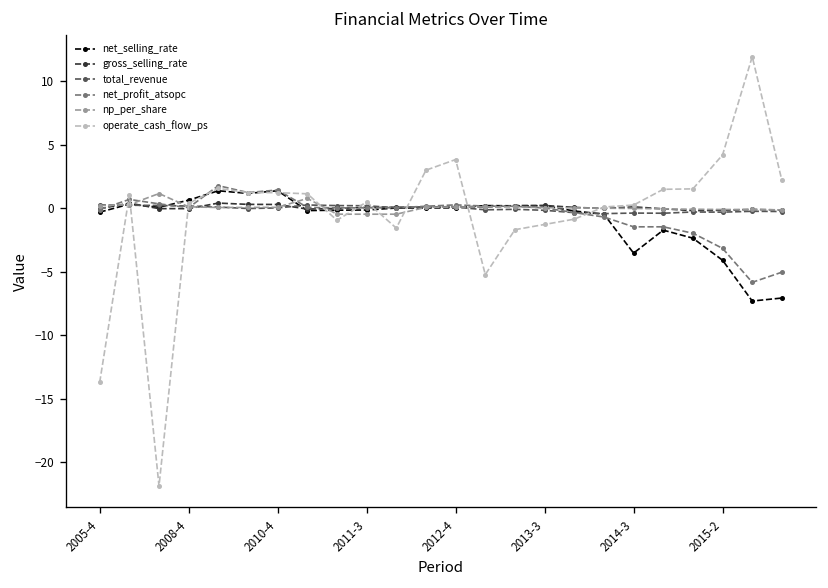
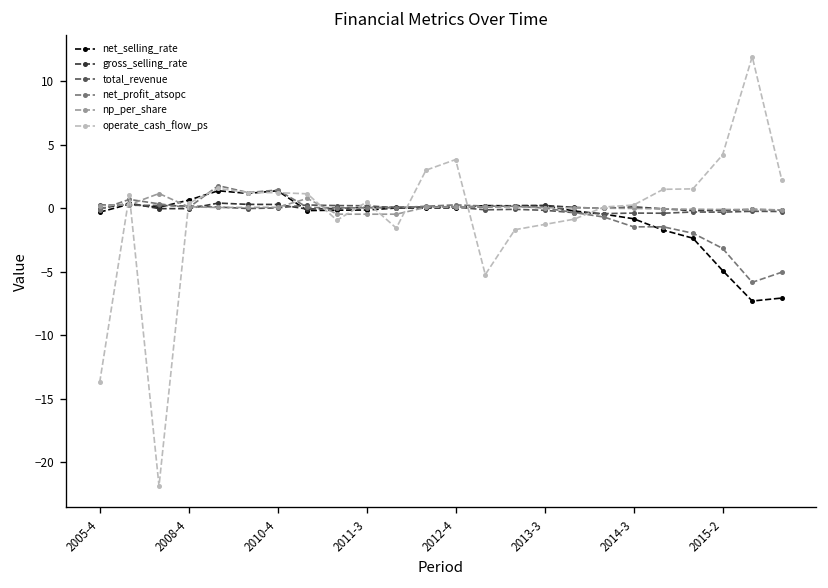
net_selling_rate, 2014-3: -3.5 -> -0.8
net_selling_rate, 2015-2: -4.1 -> -4.9
